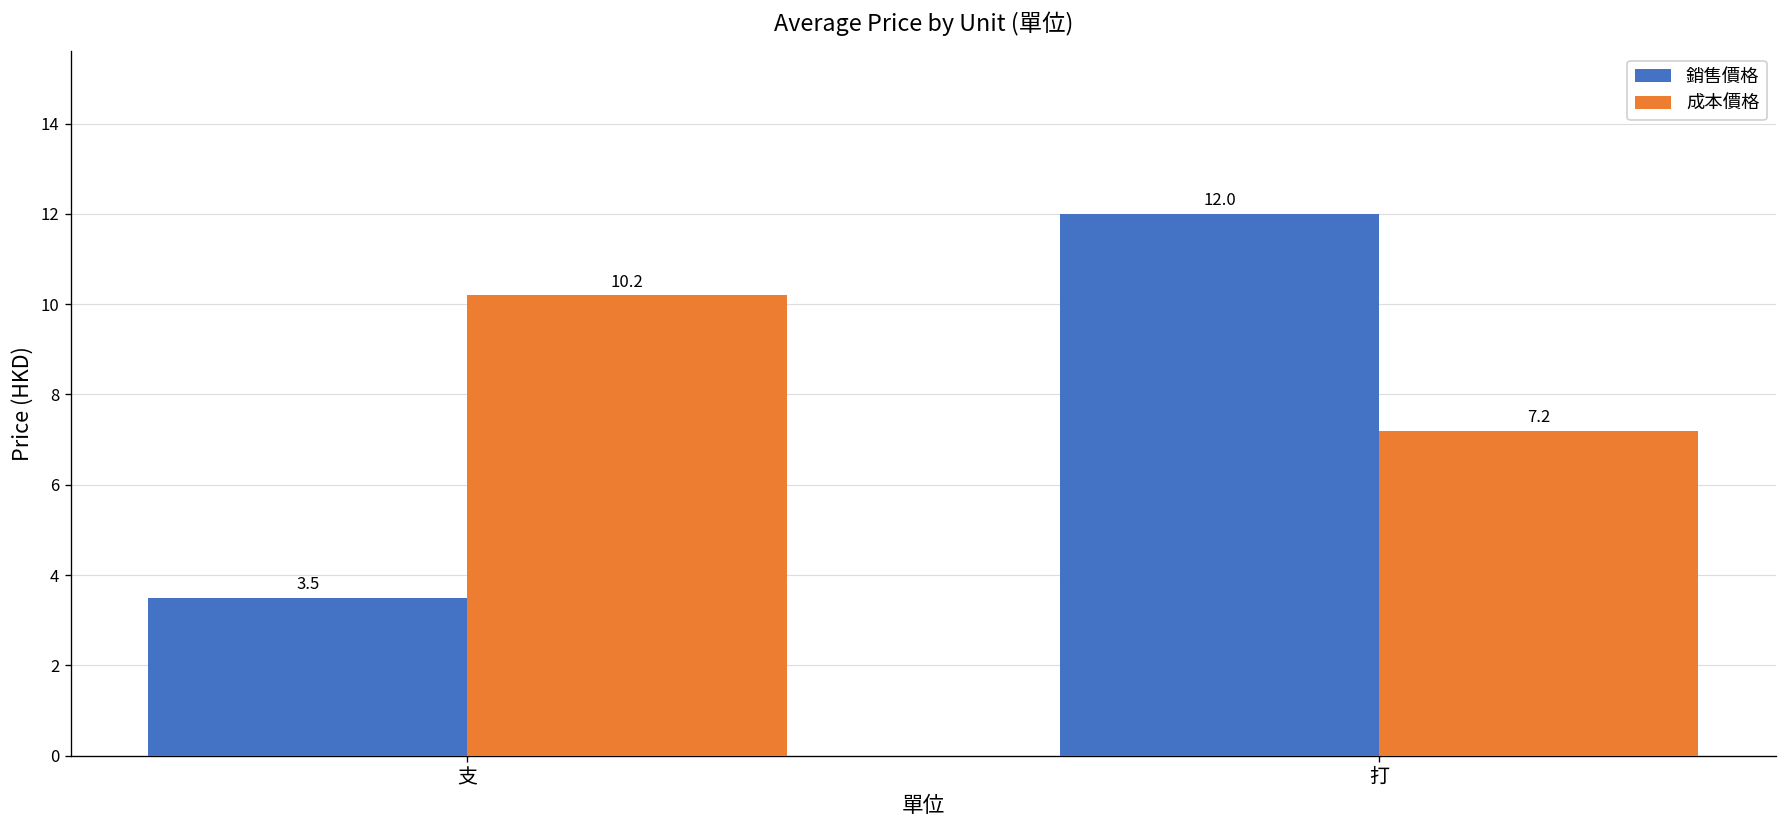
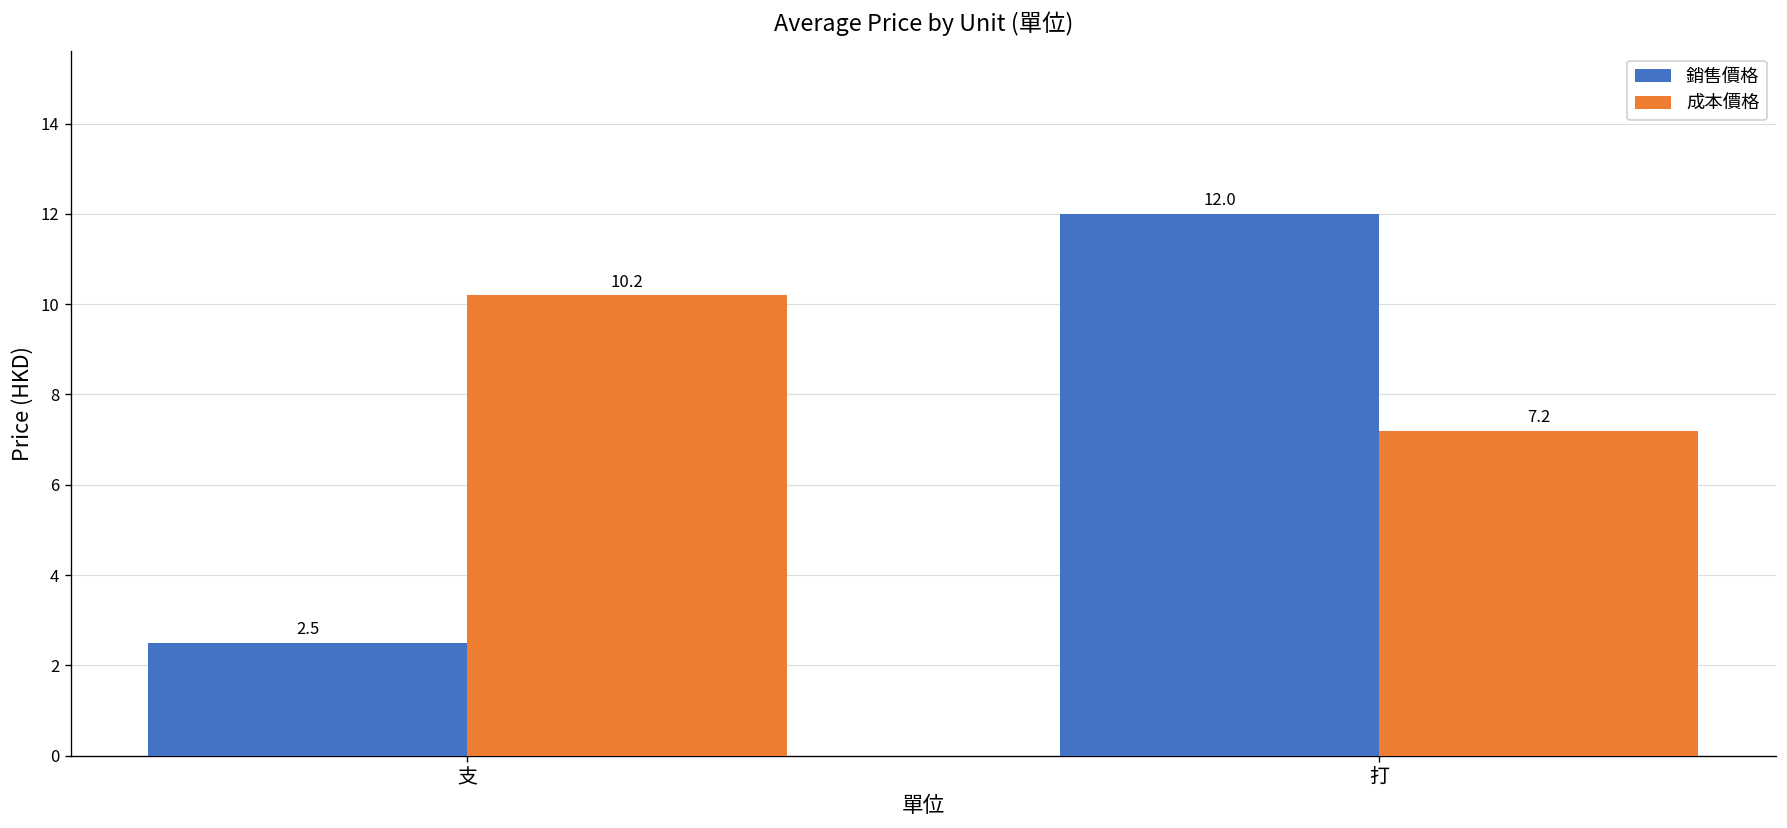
銷售價格, 支: 3.5 -> 2.5
